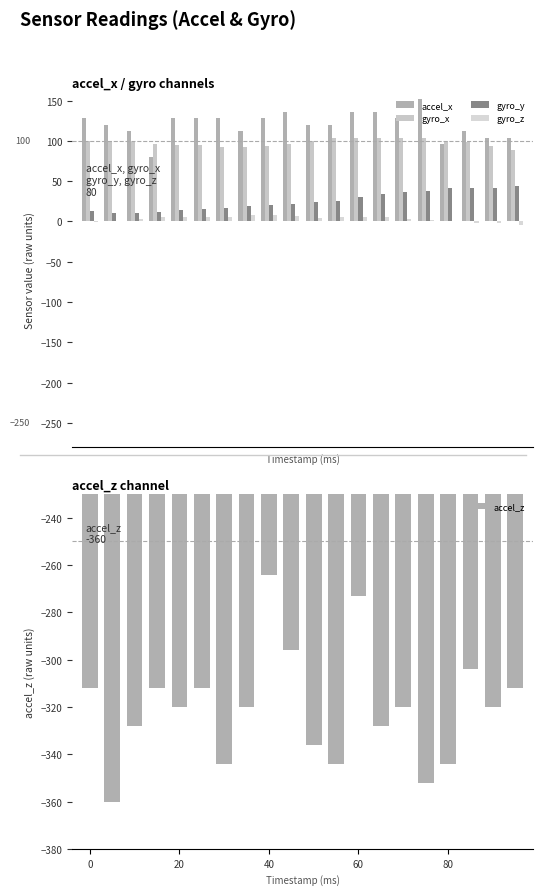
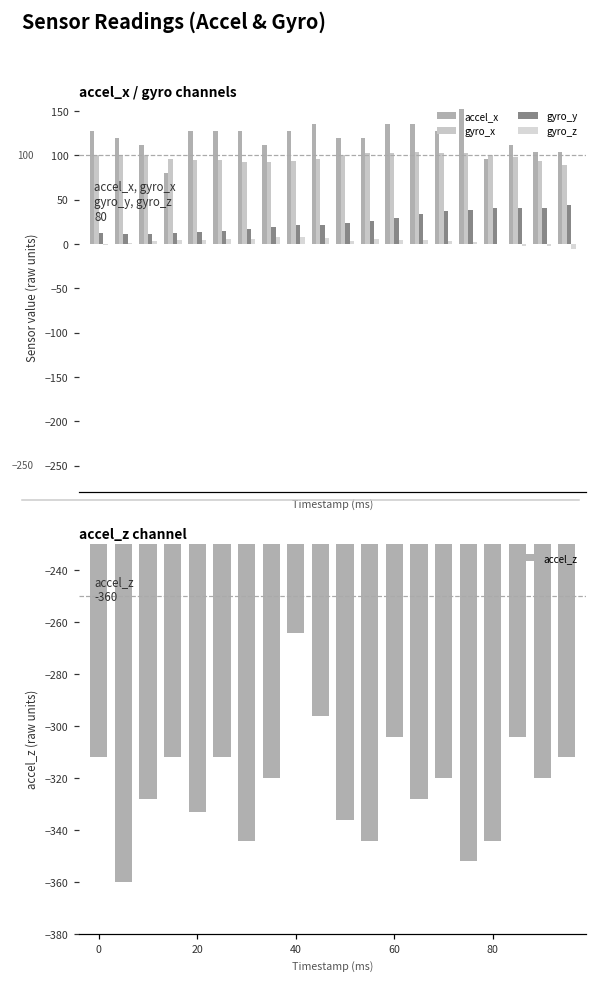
accel_z channel, 20: -320 -> -333
accel_z channel, 60: -273 -> -304
